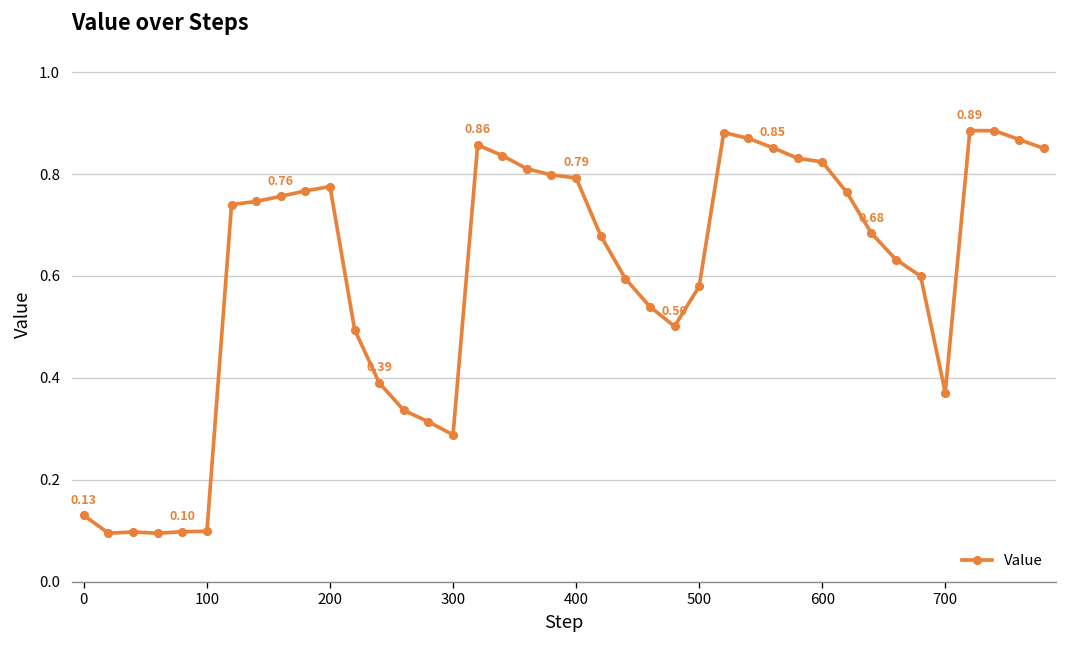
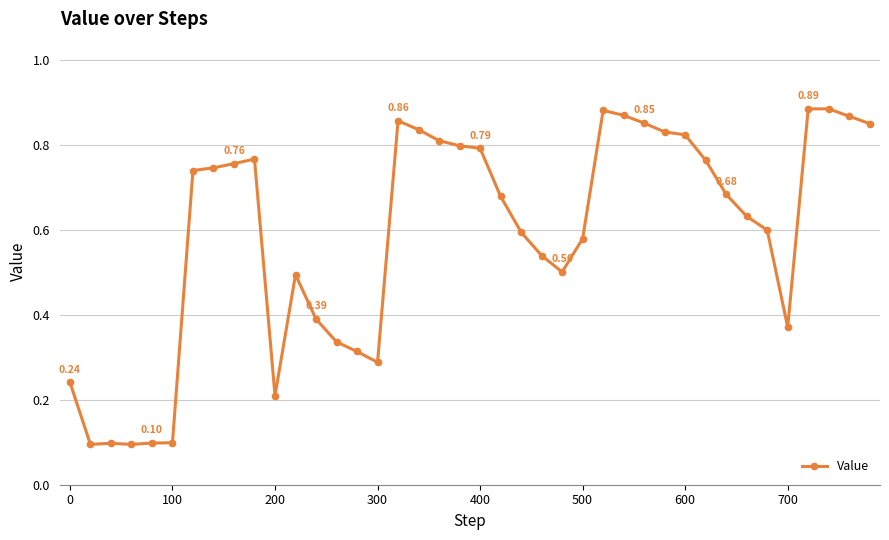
0: 0.13 -> 0.24
200: 0.78 -> 0.21
